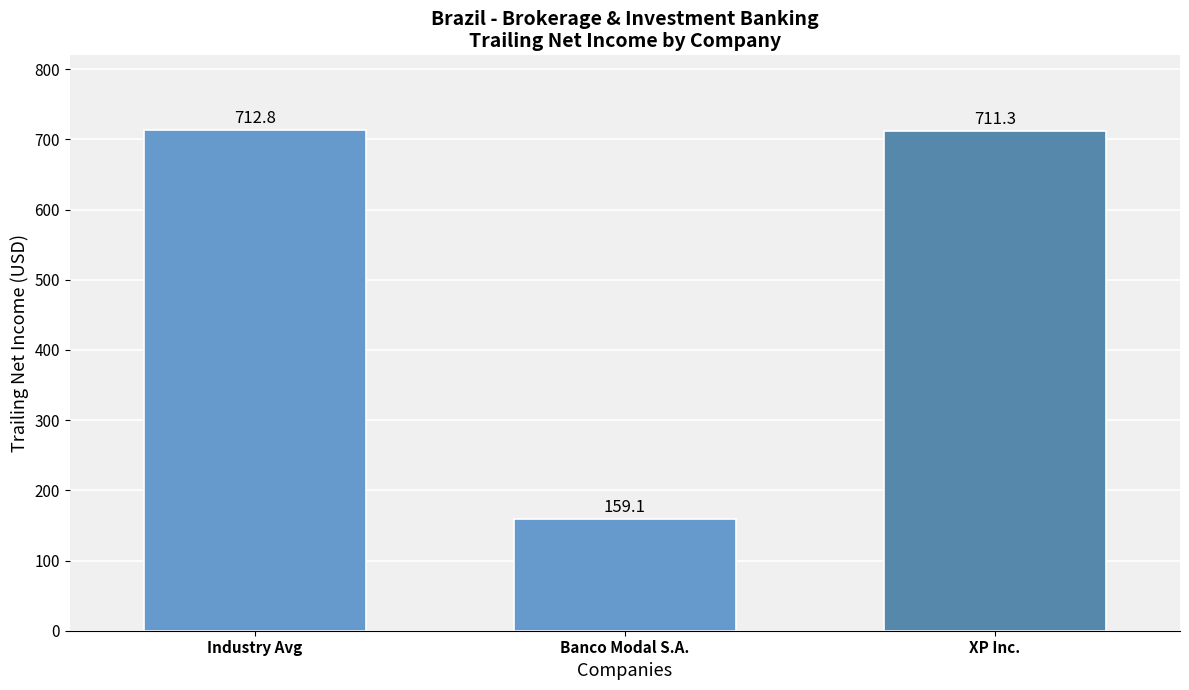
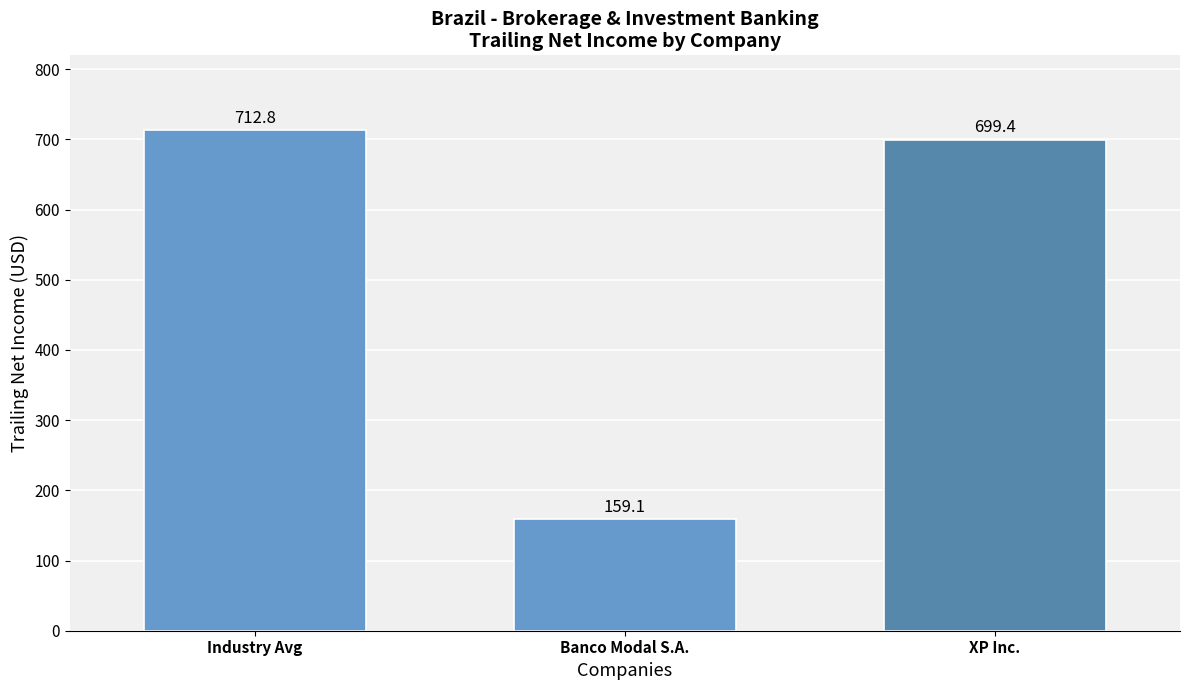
XP Inc.: 711.3 -> 699.4
